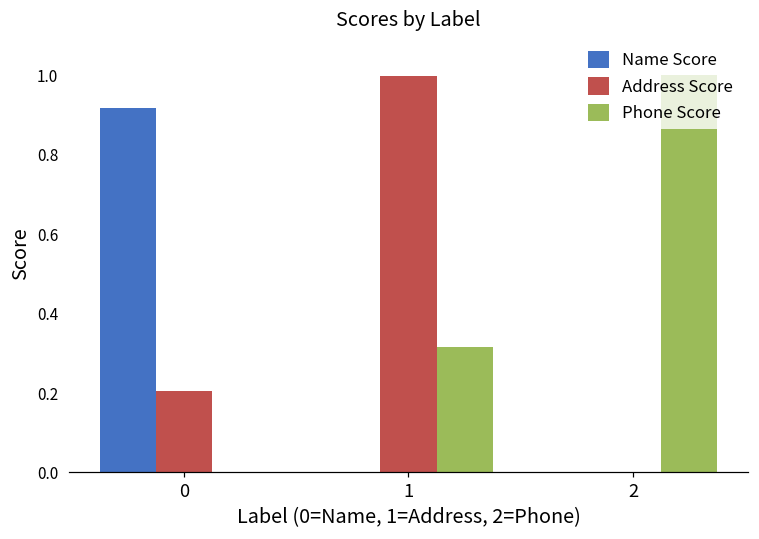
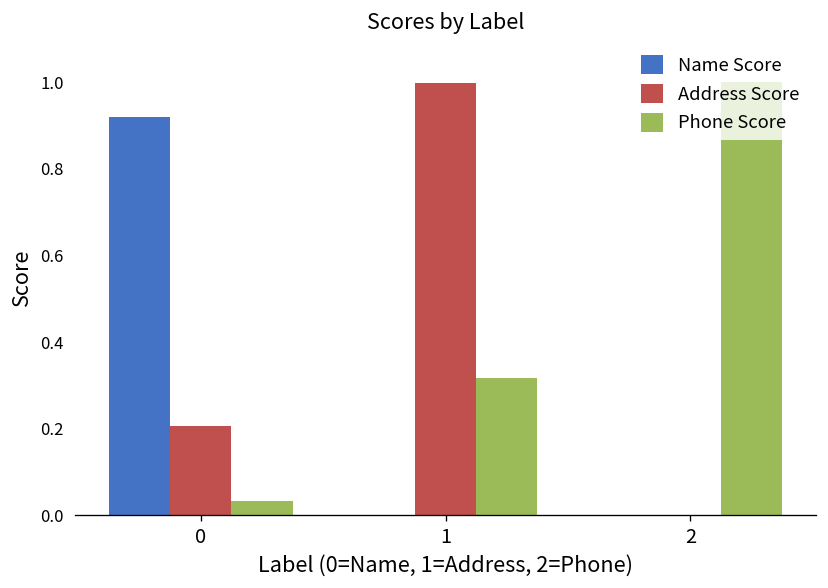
Phone Score, 0: 0.00 -> 0.03
